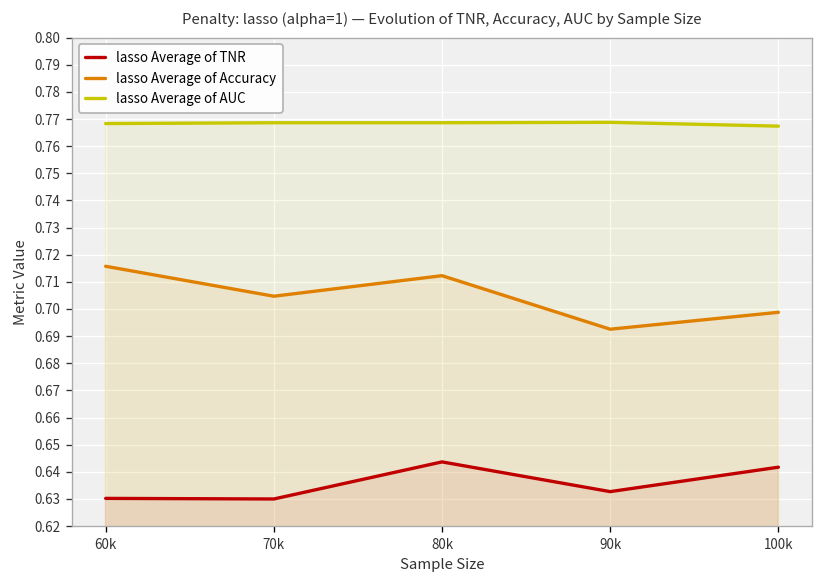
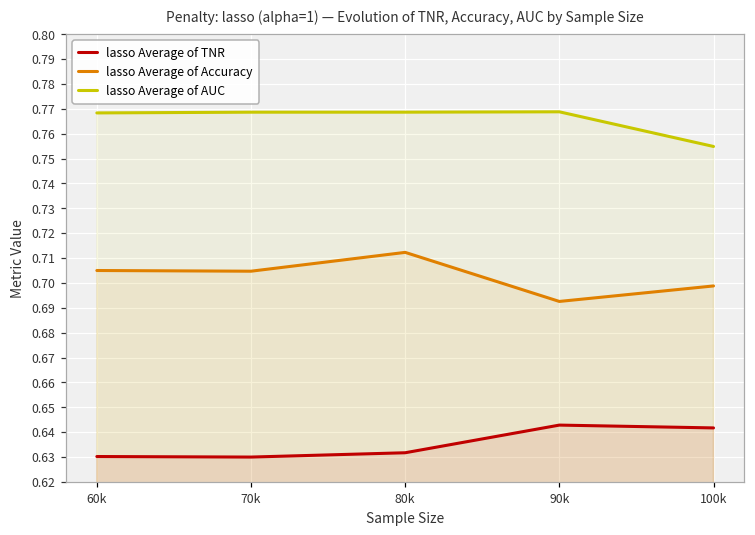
lasso Average of Accuracy, 60k: 0.716 -> 0.705
lasso Average of TNR, 80k: 0.644 -> 0.632
lasso Average of TNR, 90k: 0.633 -> 0.643
lasso Average of AUC, 100k: 0.767 -> 0.755
